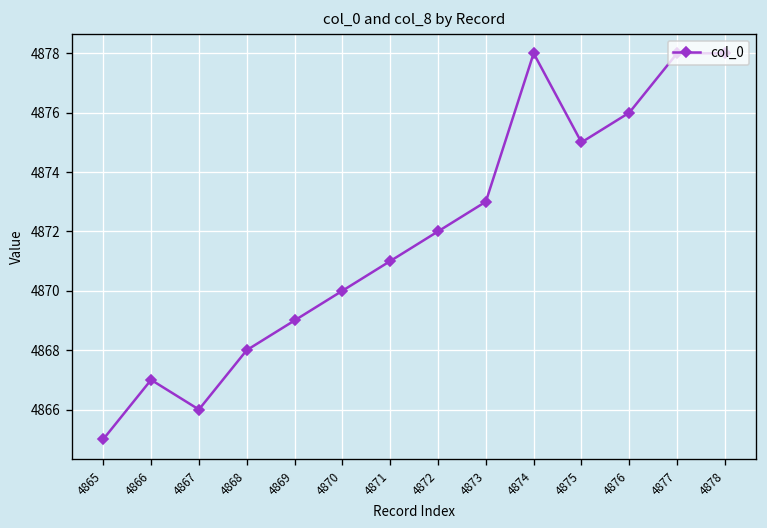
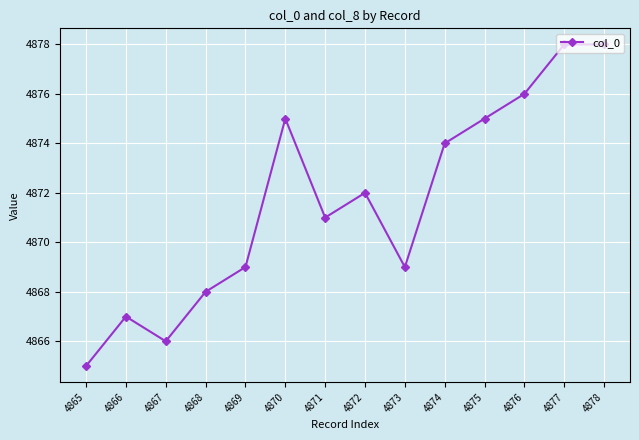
4870: 4870 -> 4875
4873: 4873 -> 4869
4874: 4878 -> 4874
